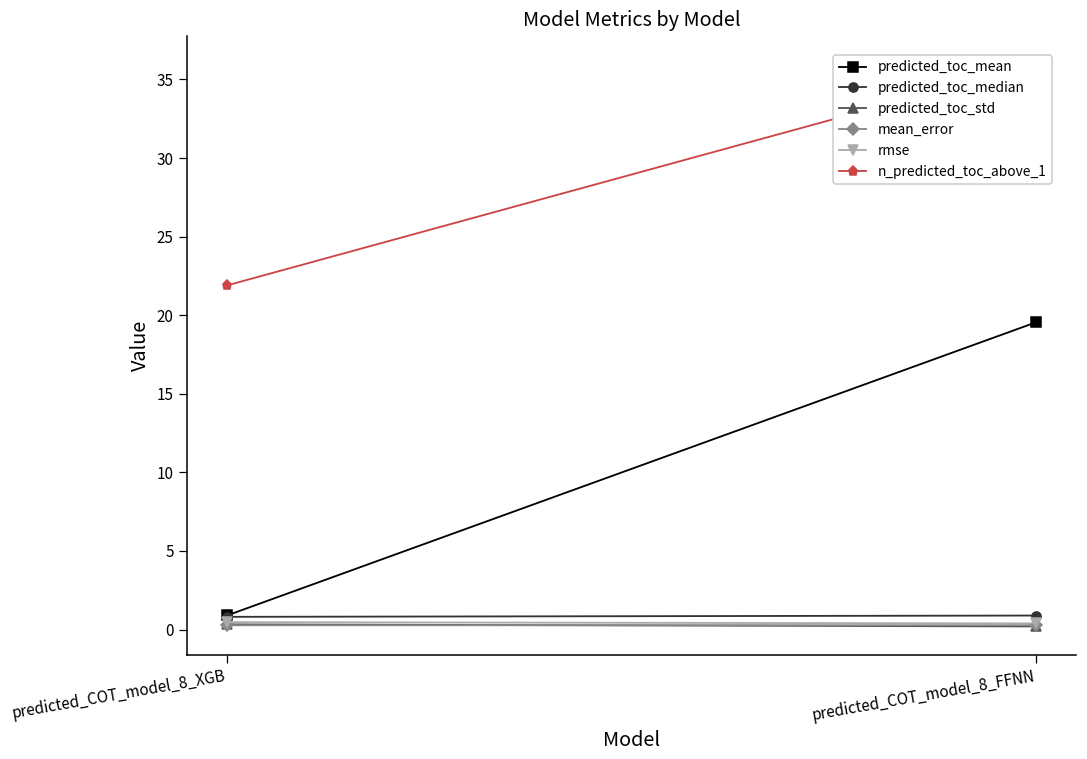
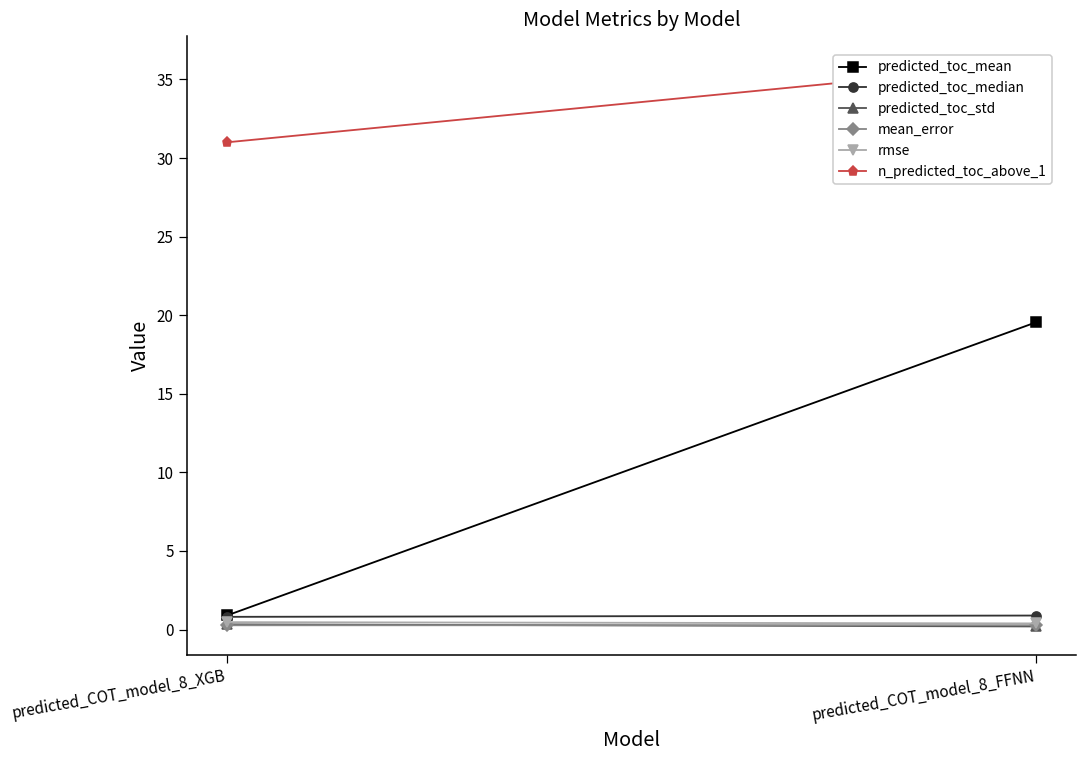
n_predicted_toc_above_1, predicted_COT_model_8_XGB: 21.9 -> 31.0
